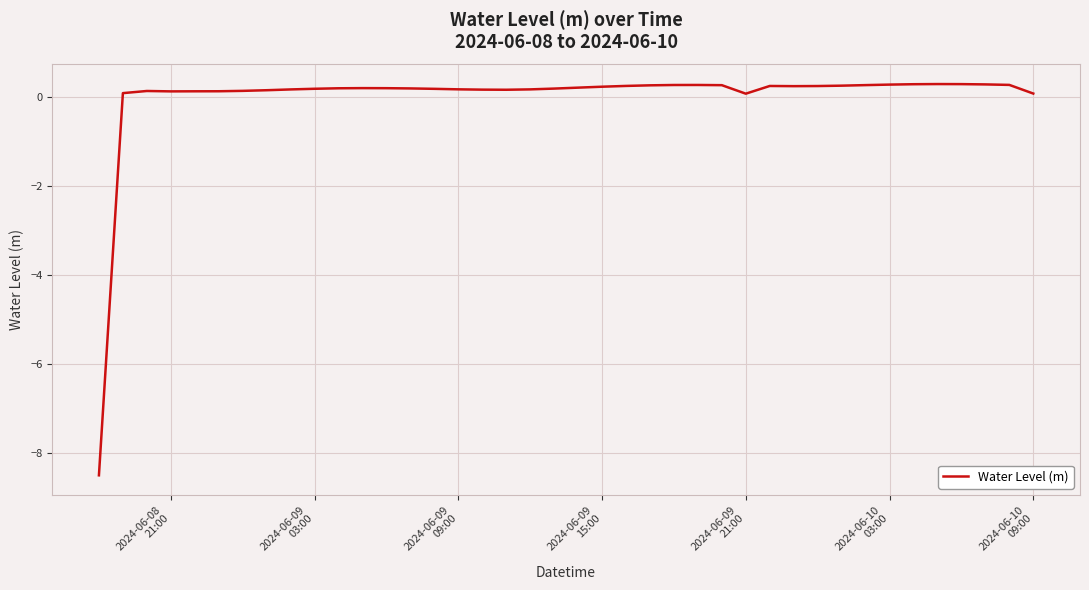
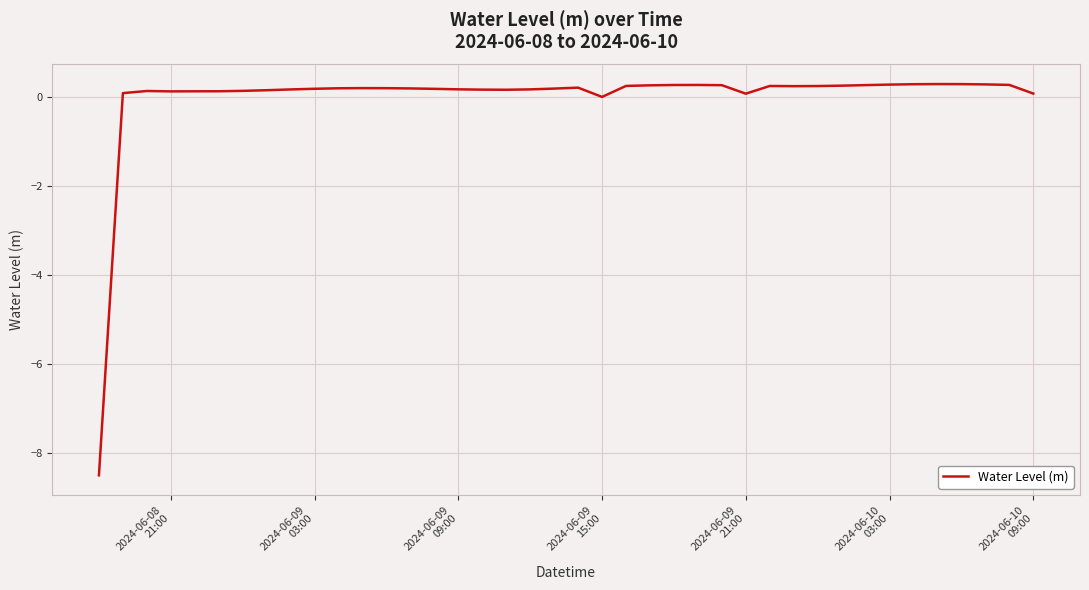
2024-06-09 15:00: 0.2 -> 0.0
